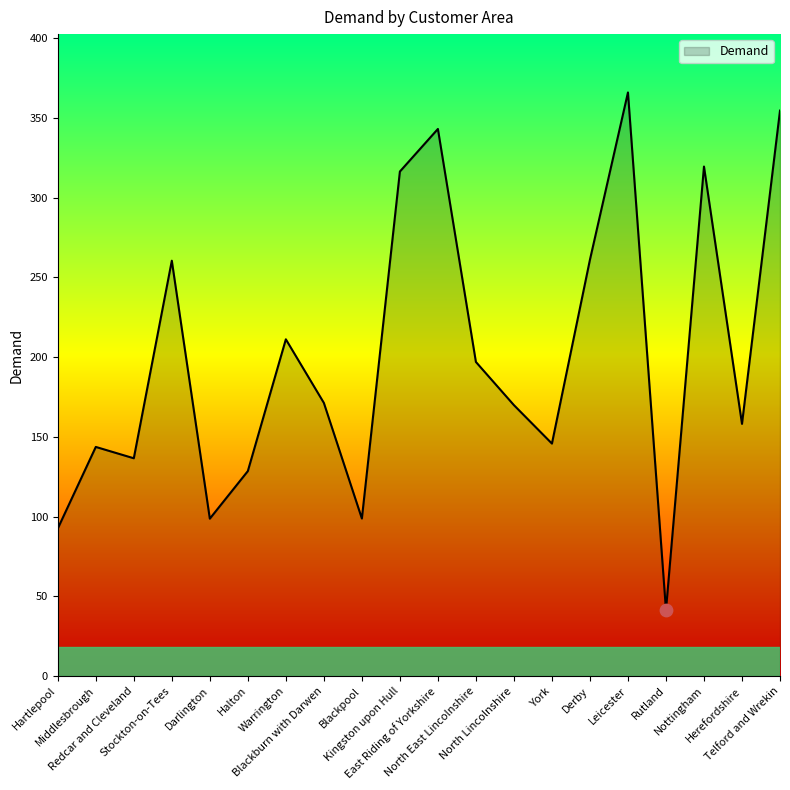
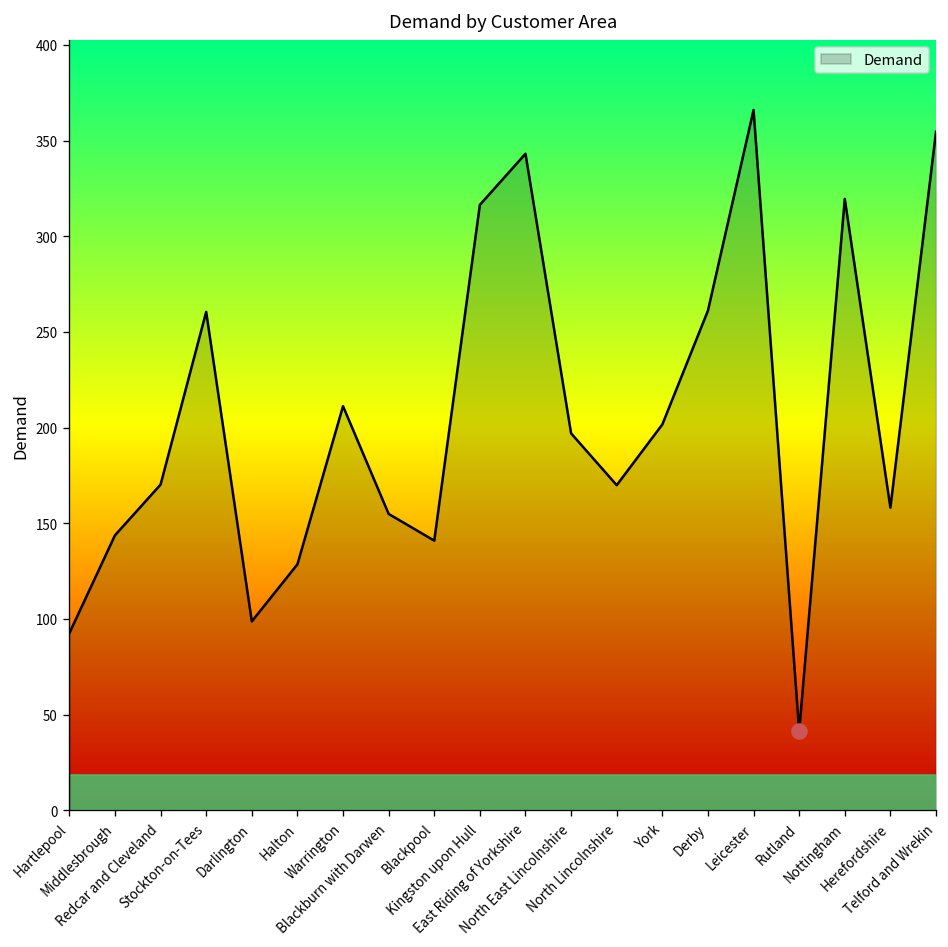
Demand, Redcar and Cleveland: 137 -> 170
Demand, Blackburn with Darwen: 171 -> 155
Demand, Blackpool: 99 -> 141
Demand, York: 146 -> 202
